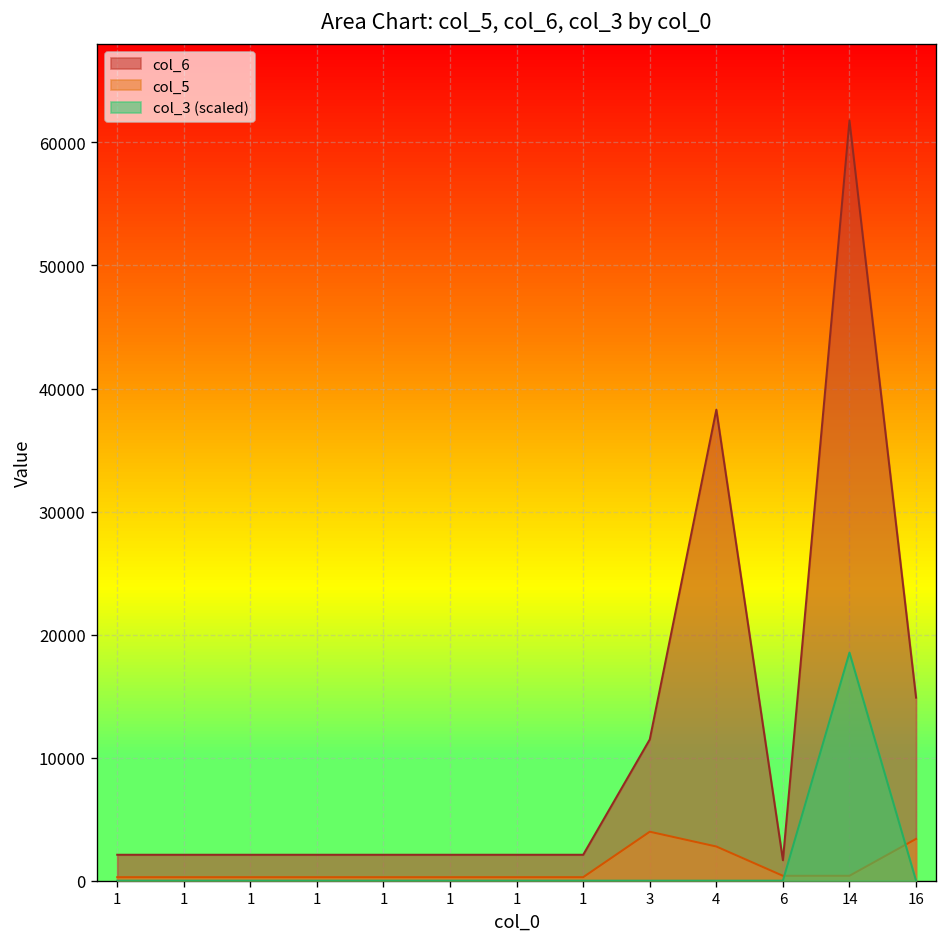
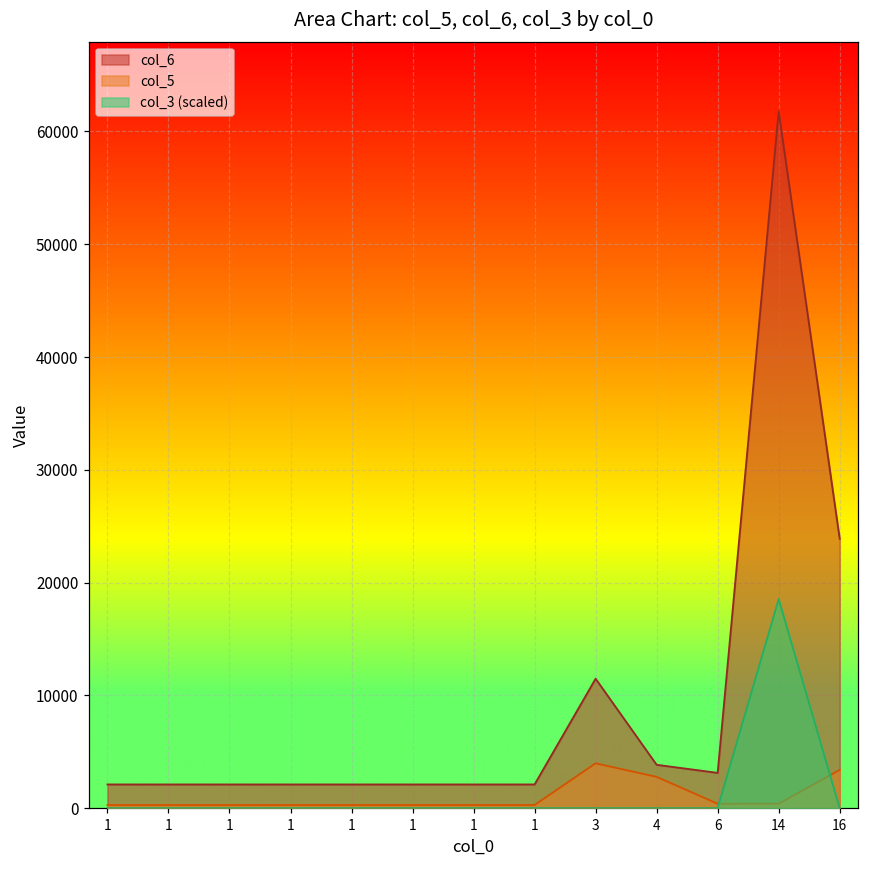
col_6, 4: 38300 -> 3800
col_6, 6: 1700 -> 3100
col_6, 16: 14900 -> 23900
